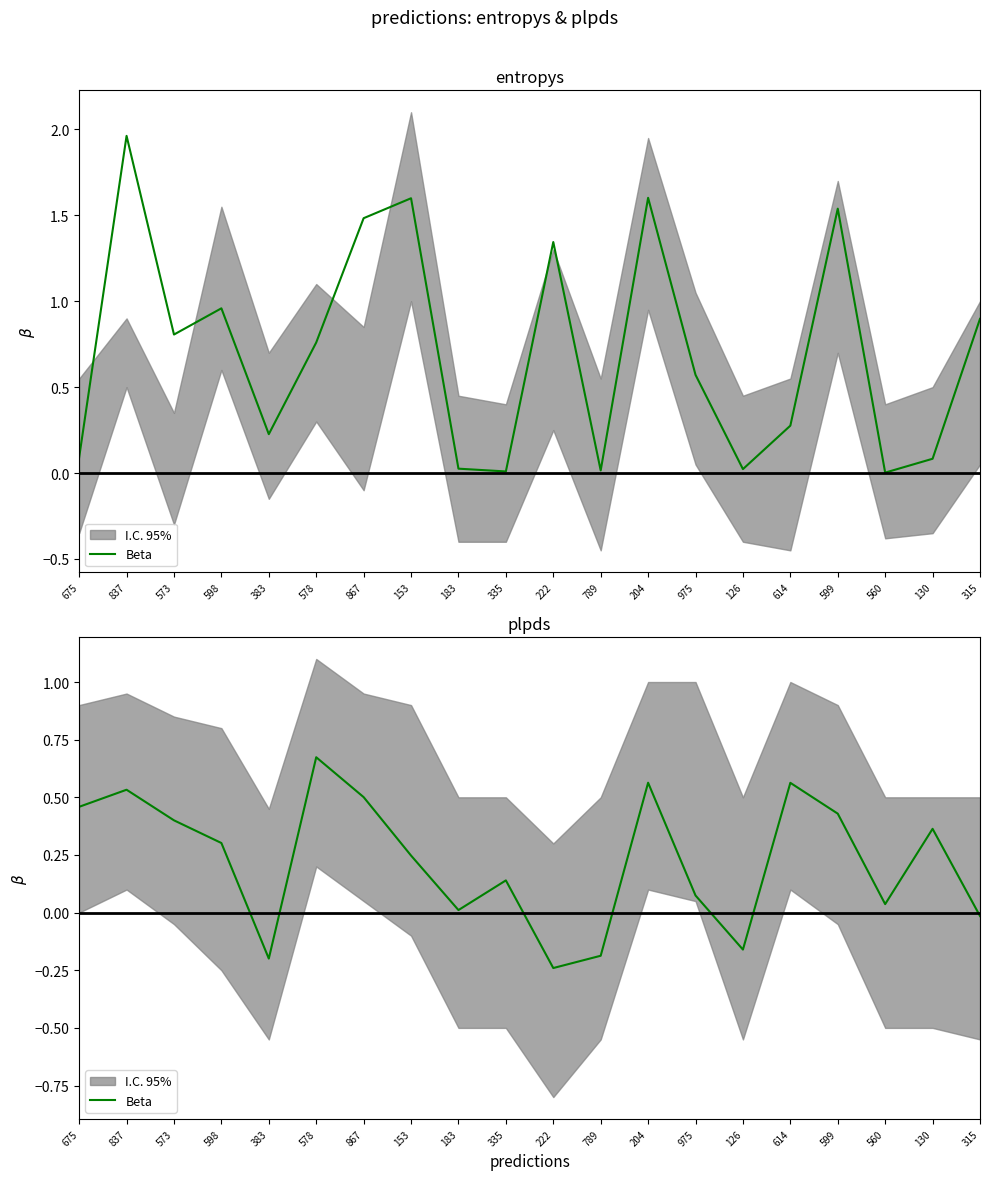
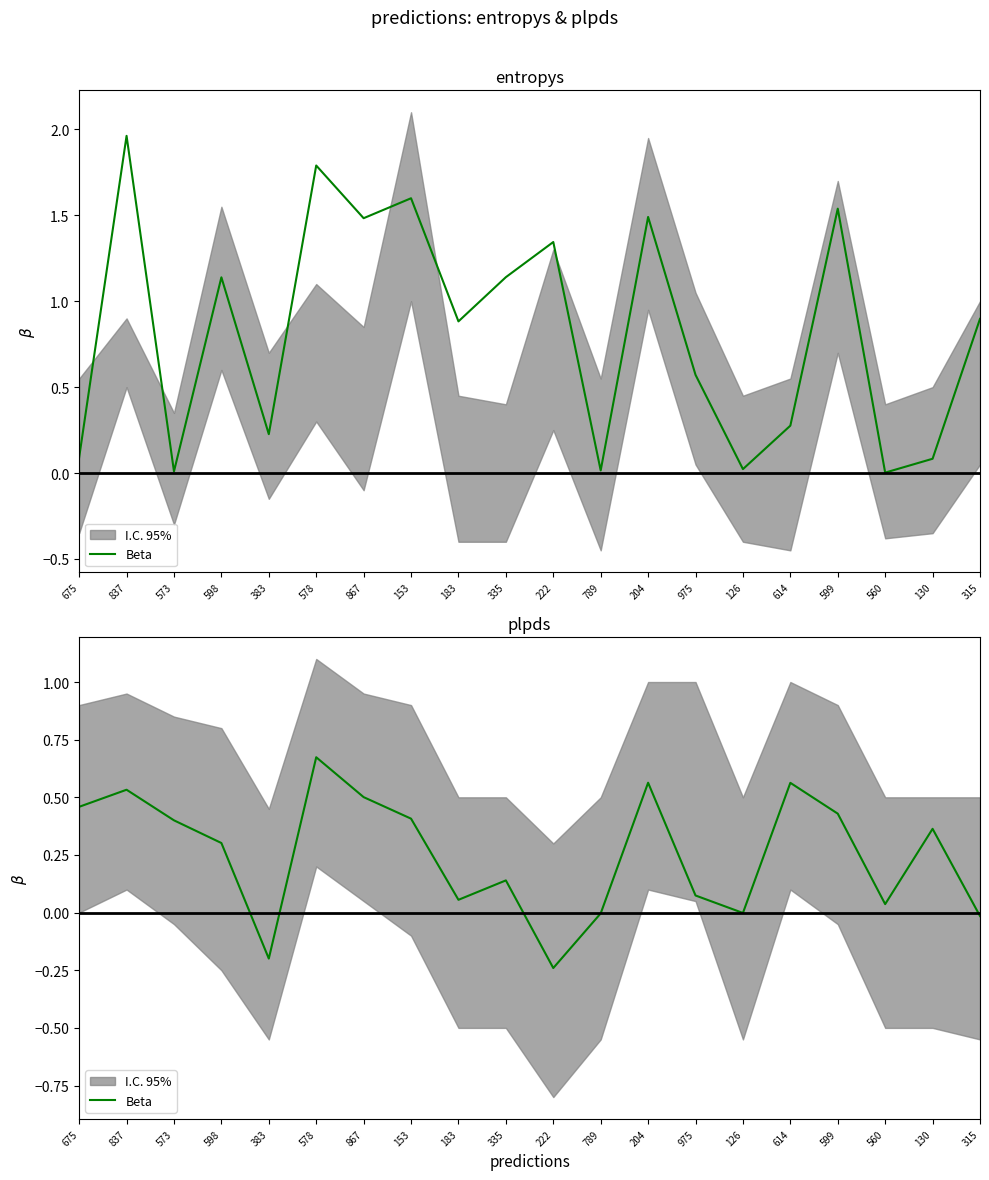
entropys, Beta, 573: 0.81 -> 0.01
entropys, Beta, 598: 0.96 -> 1.14
entropys, Beta, 578: 0.76 -> 1.79
entropys, Beta, 183: 0.03 -> 0.88
entropys, Beta, 335: 0.01 -> 1.14
entropys, Beta, 204: 1.60 -> 1.49
plpds, Beta, 153: 0.25 -> 0.41
plpds, Beta, 183: 0.01 -> 0.06
plpds, Beta, 789: -0.19 -> 0.00
plpds, Beta, 126: -0.16 -> 0.00
